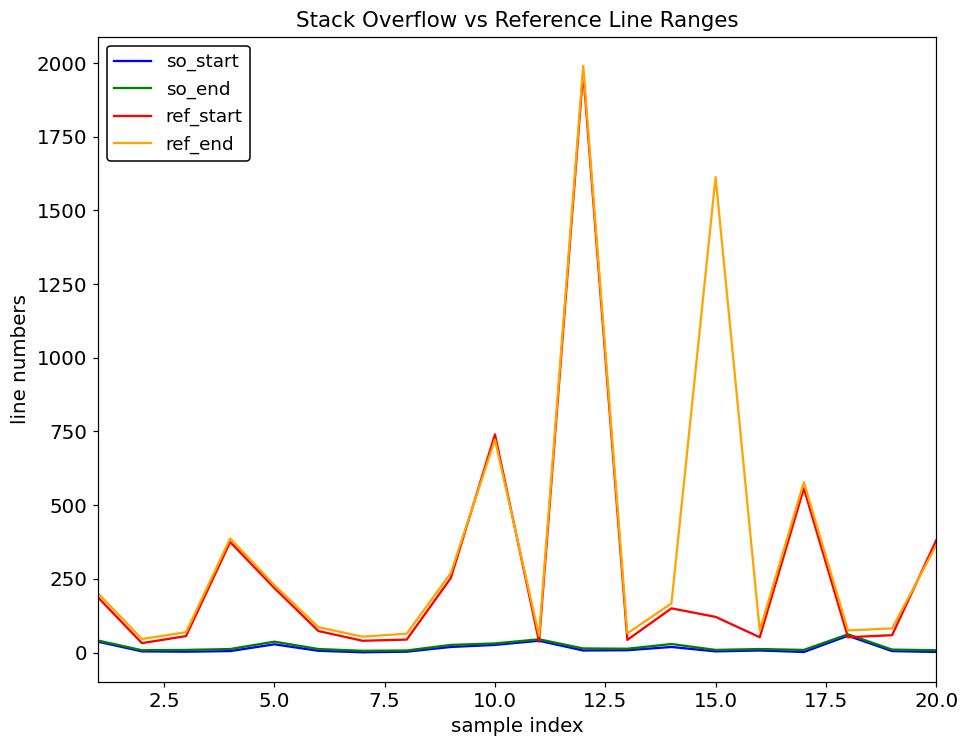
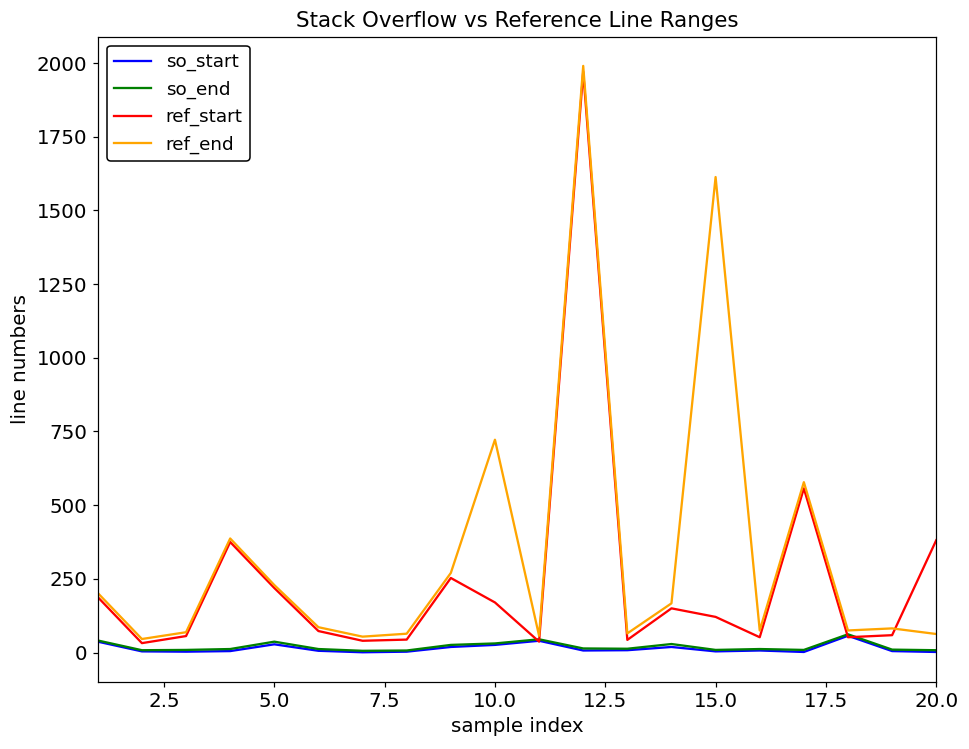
ref_start, 10.0: 740 -> 170
ref_end, 20.0: 360 -> 60
